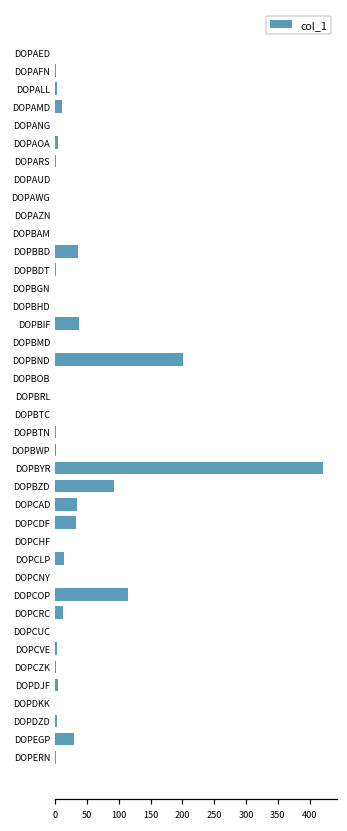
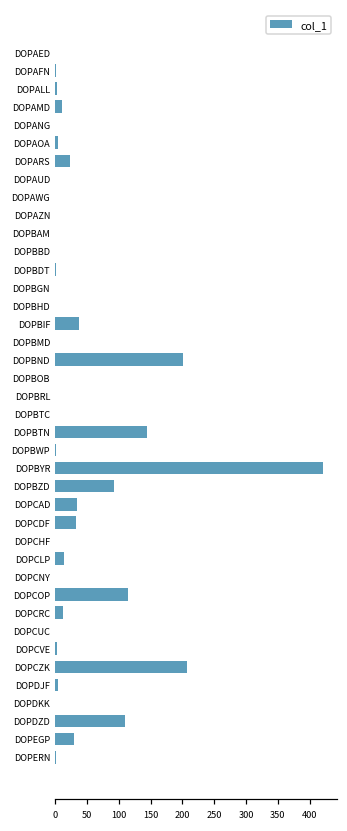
DOPARS: 0 -> 20
DOPBBD: 40 -> 0
DOPBTN: 0 -> 140
DOPCZK: 0 -> 210
DOPDZD: 0 -> 110
